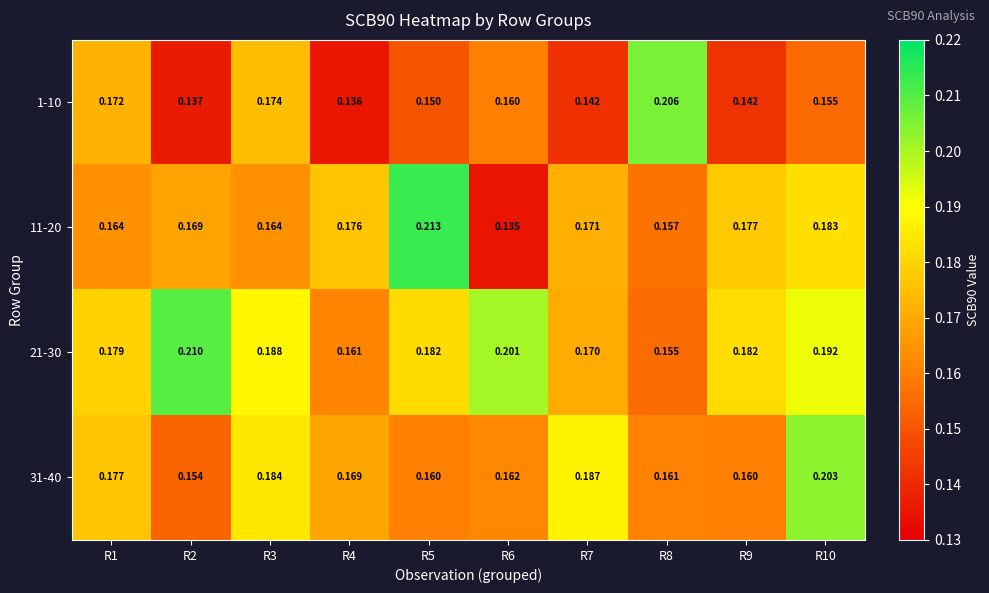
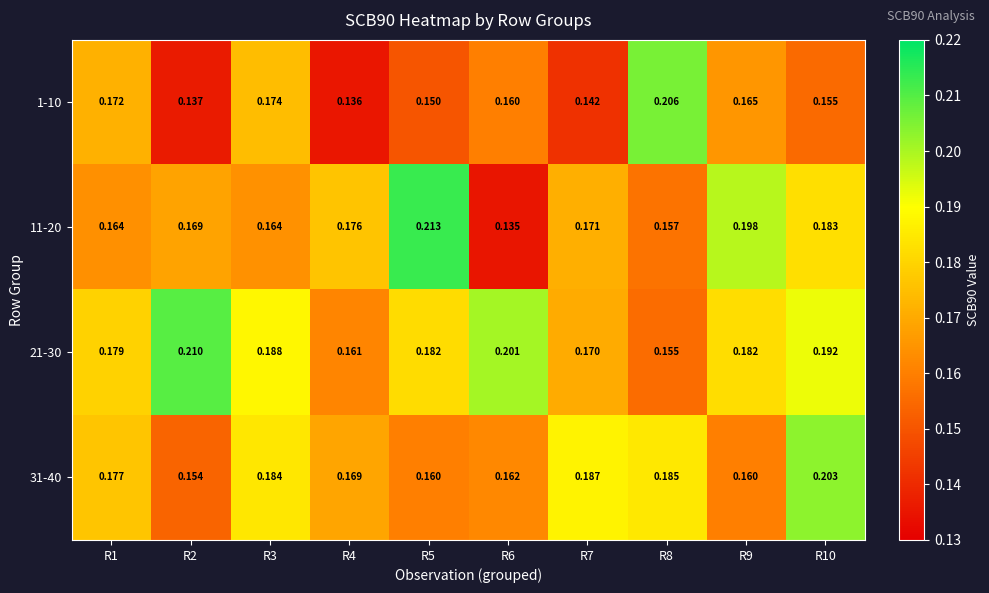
1-10, R9: 0.142 -> 0.165
11-20, R9: 0.177 -> 0.198
31-40, R8: 0.161 -> 0.185
